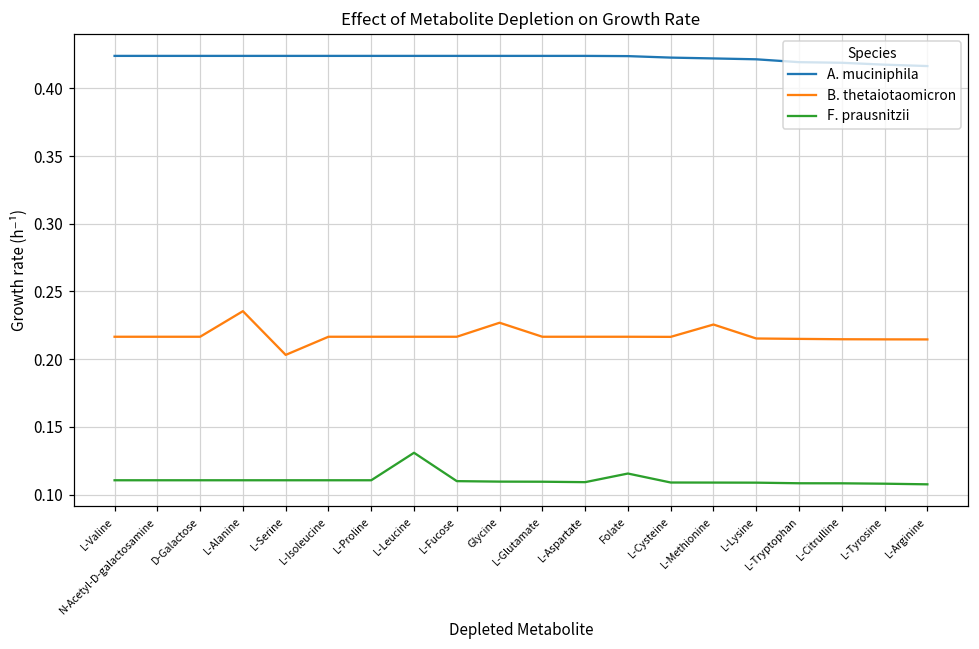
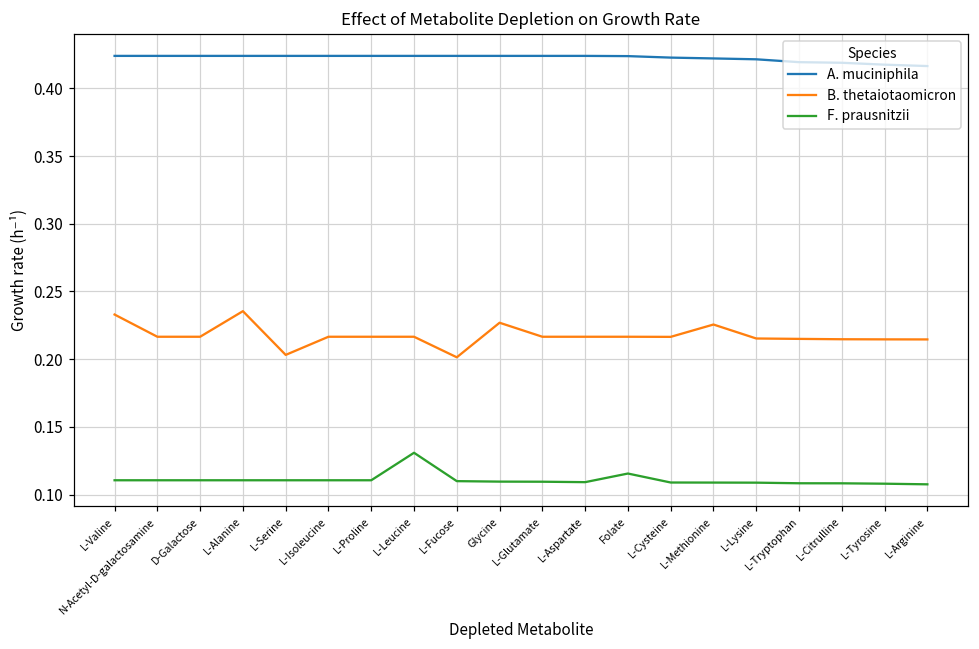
B. thetaiotaomicron, L-Valine: 0.217 -> 0.233
B. thetaiotaomicron, L-Fucose: 0.217 -> 0.201
